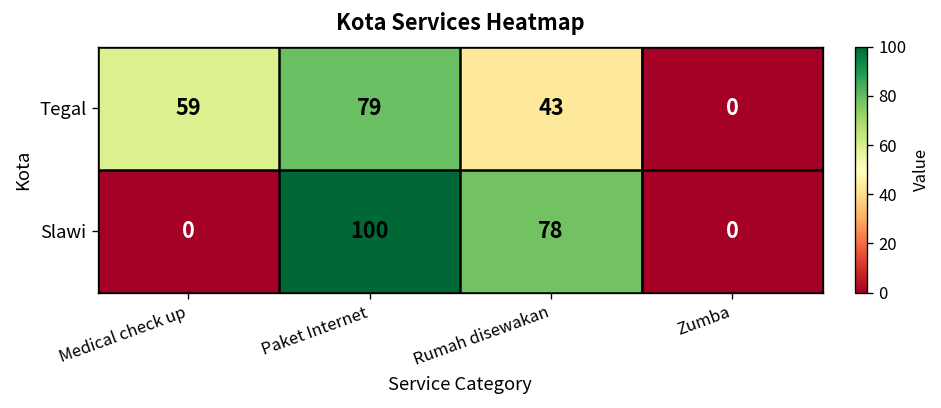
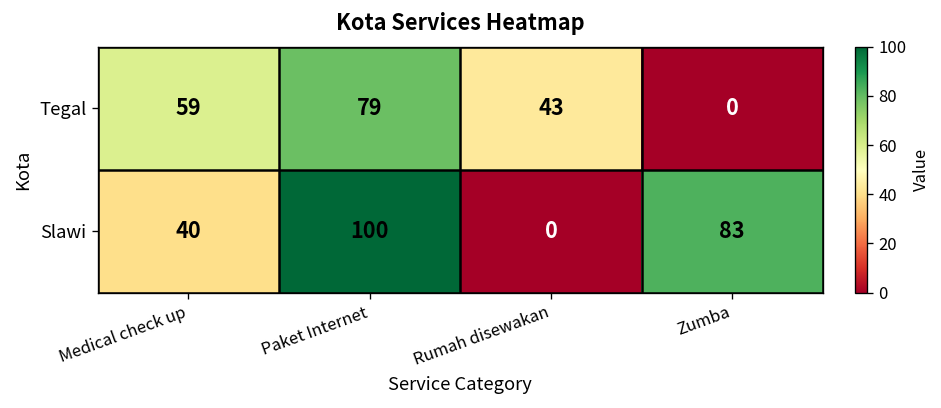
Slawi, Medical check up: 0 -> 40
Slawi, Rumah disewakan: 78 -> 0
Slawi, Zumba: 0 -> 83
